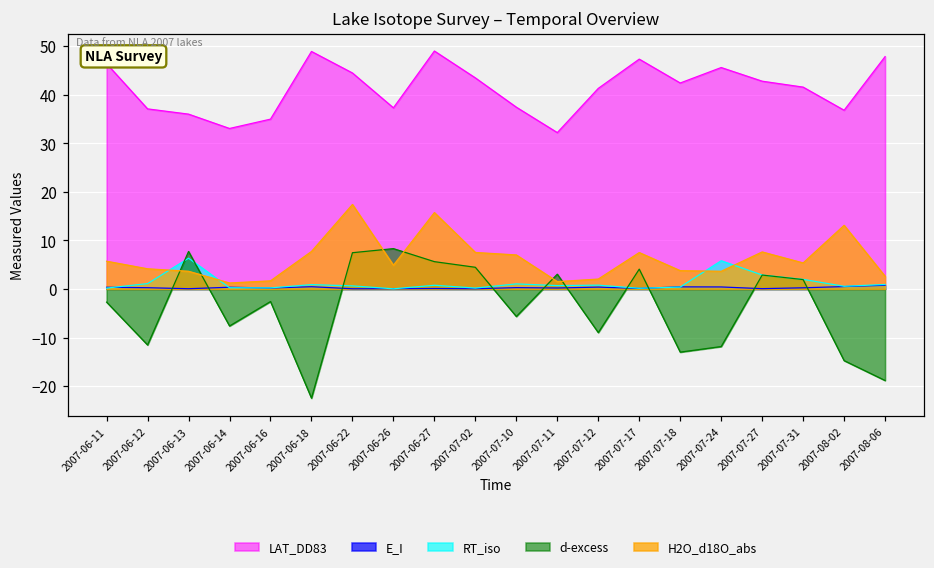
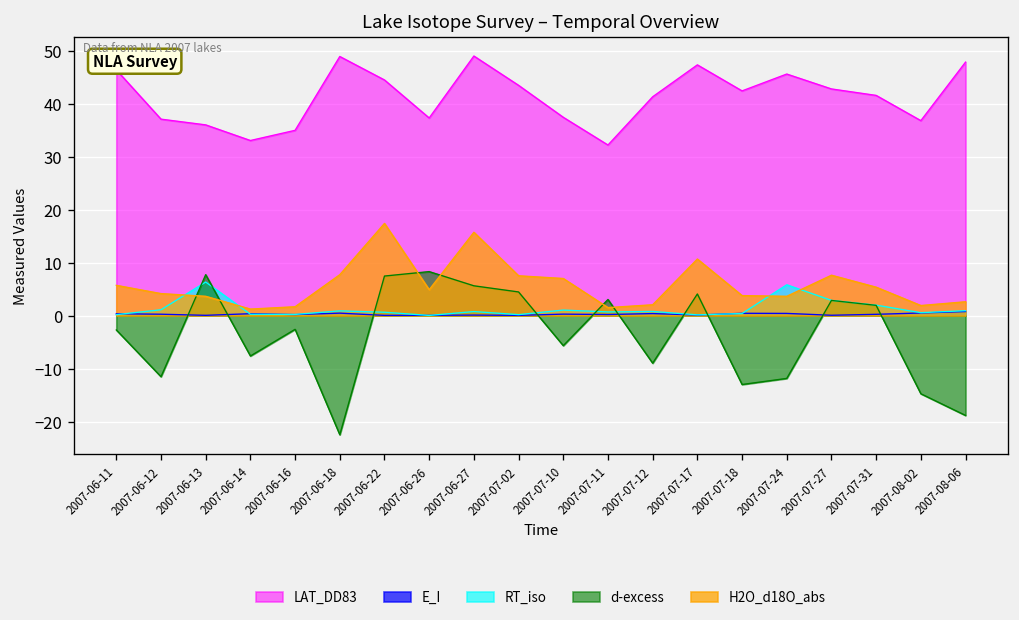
H2O_d18O_abs, 2007-07-17: 8 -> 11
H2O_d18O_abs, 2007-08-02: 13 -> 2
